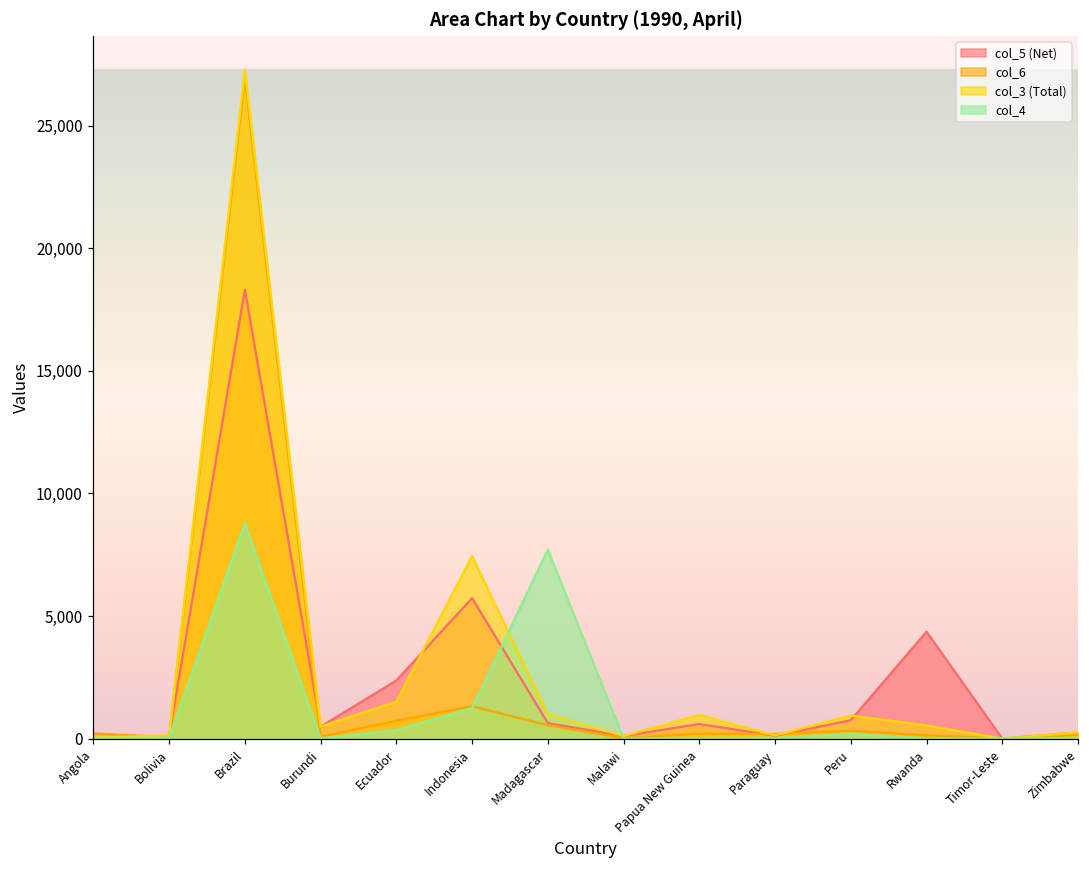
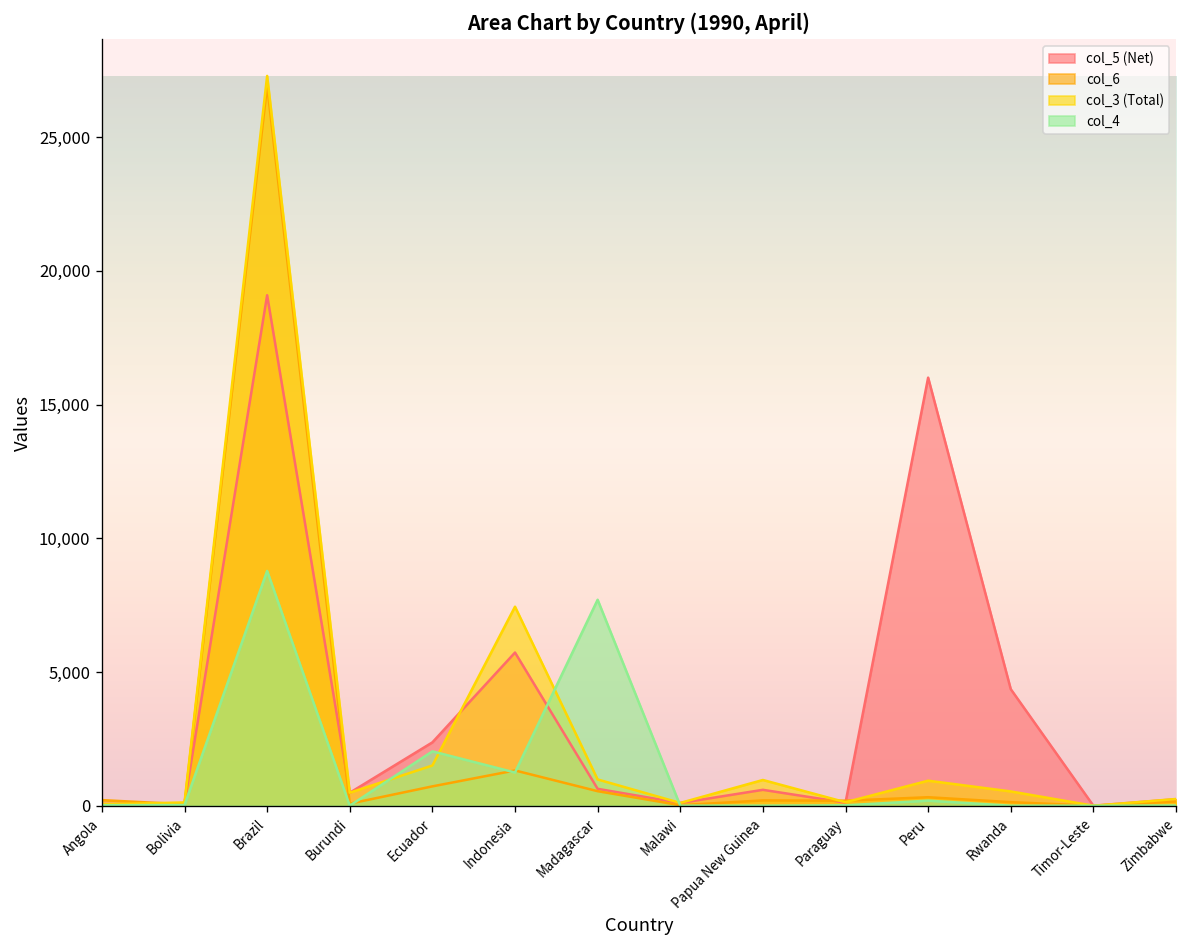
col_5 (Net), Brazil: 18,300 -> 19,100
col_4, Ecuador: 400 -> 2,000
col_5 (Net), Peru: 700 -> 16,000
